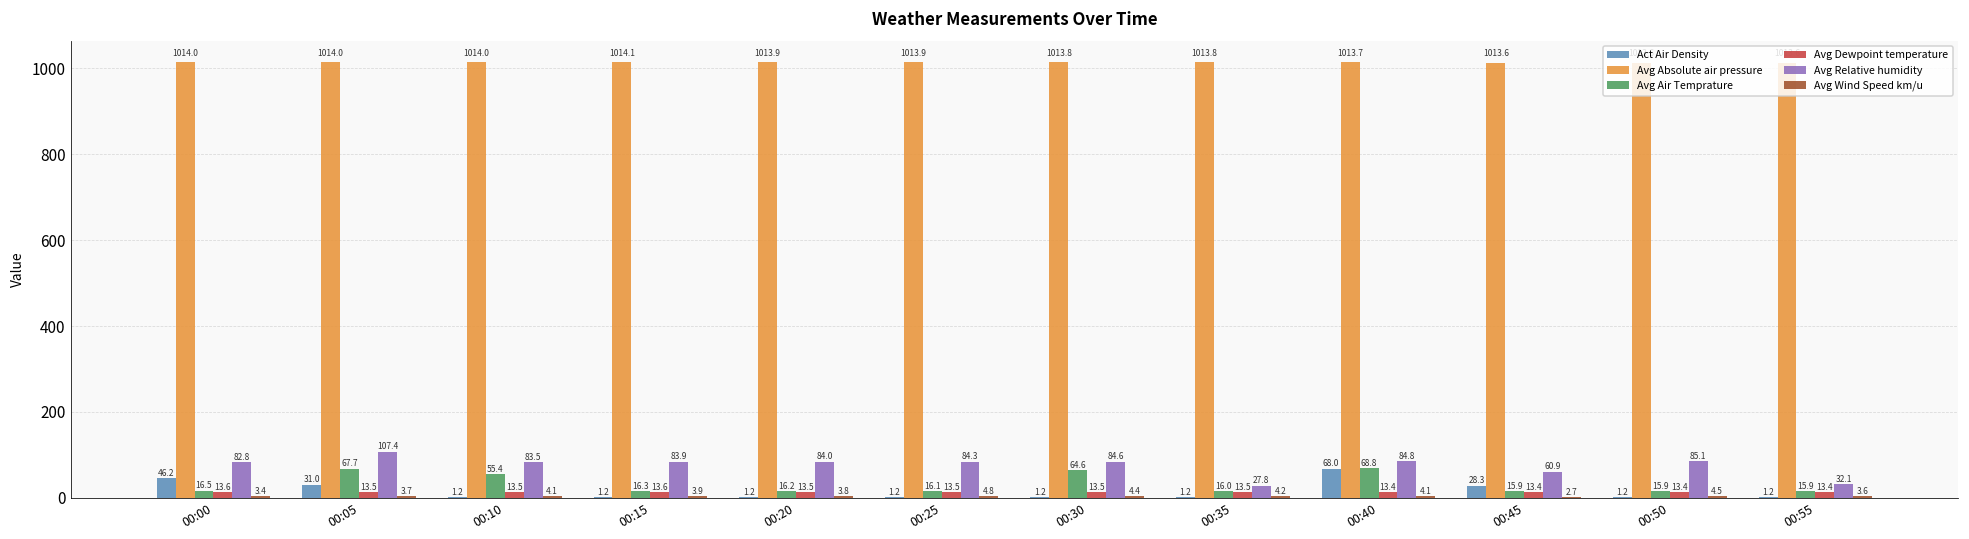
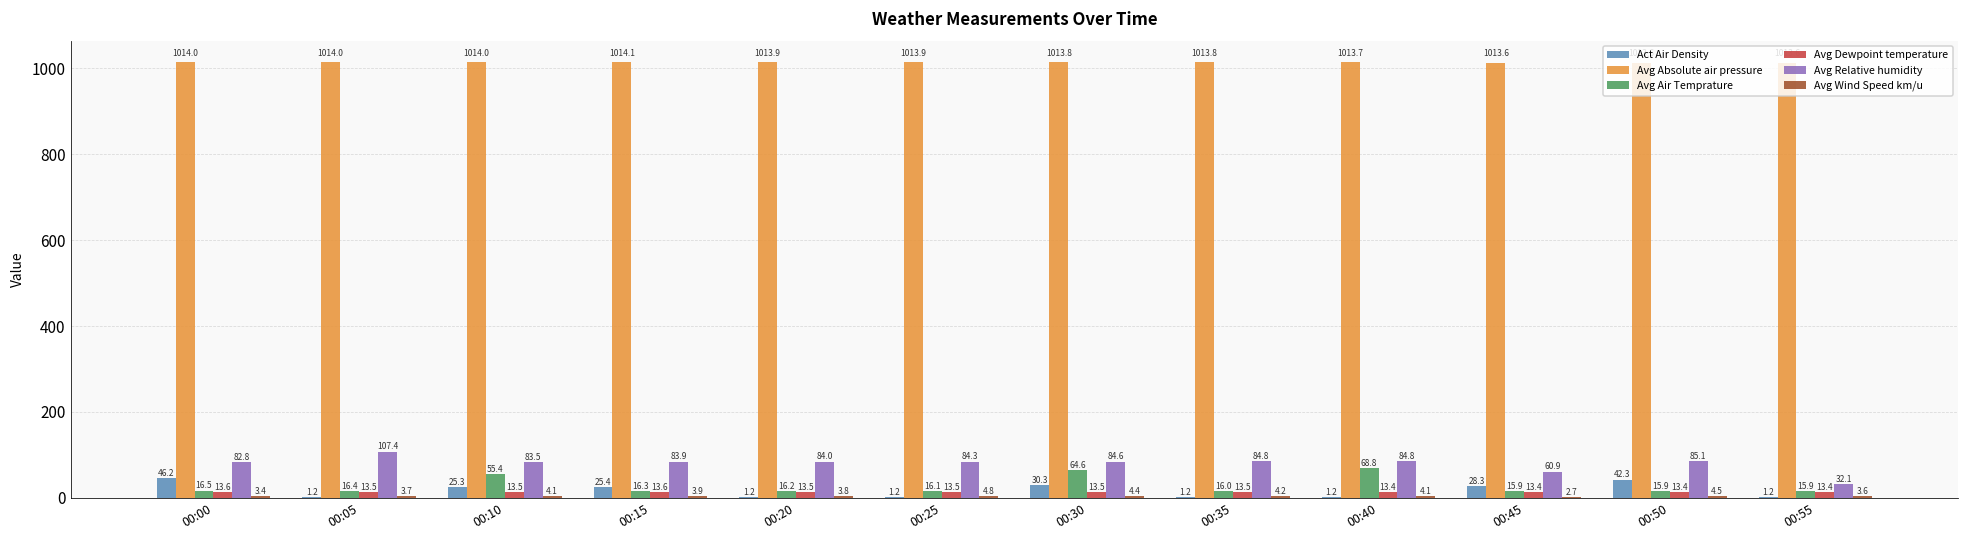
Act Air Density, 00:05: 31.0 -> 1.2
Avg Air Temprature, 00:05: 67.7 -> 16.4
Act Air Density, 00:10: 1.2 -> 25.3
Act Air Density, 00:15: 1.2 -> 25.4
Act Air Density, 00:30: 1.2 -> 30.3
Avg Relative humidity, 00:35: 27.8 -> 84.8
Act Air Density, 00:40: 68.0 -> 1.2
Act Air Density, 00:50: 1.2 -> 42.3
